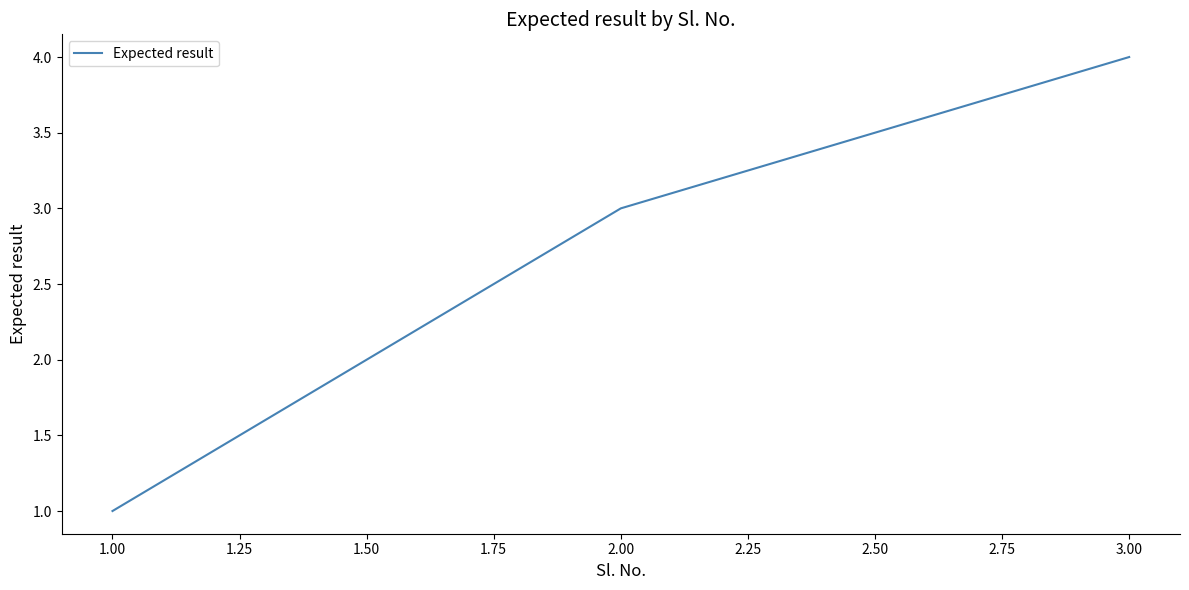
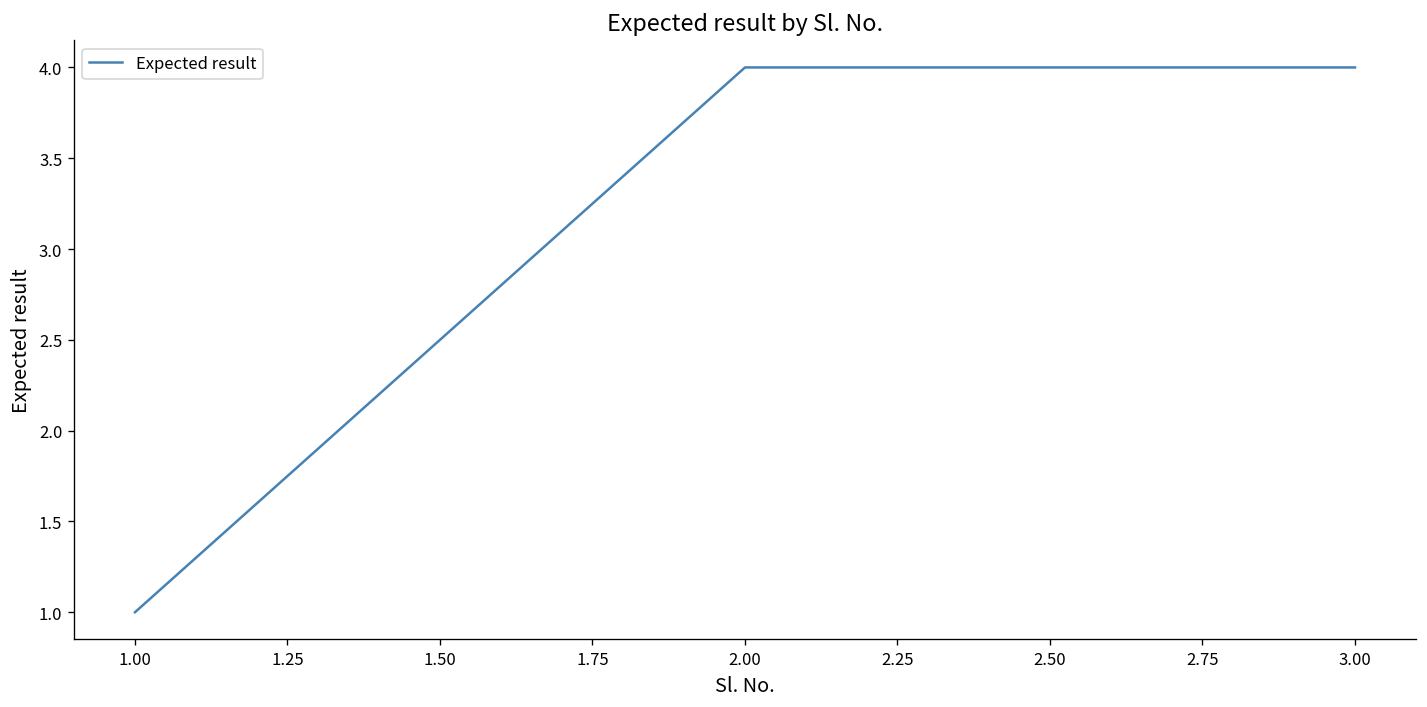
2.00: 3 -> 4
